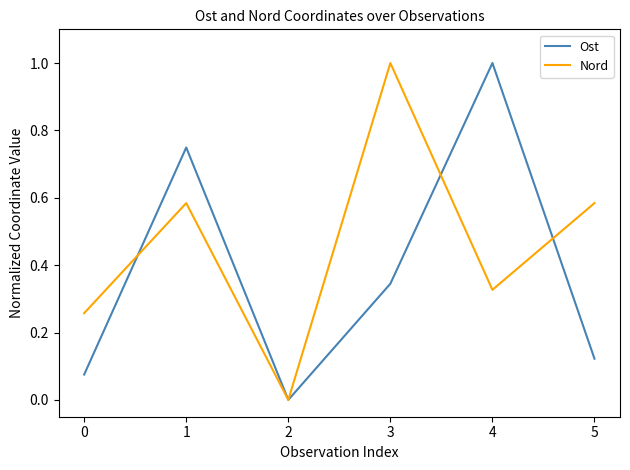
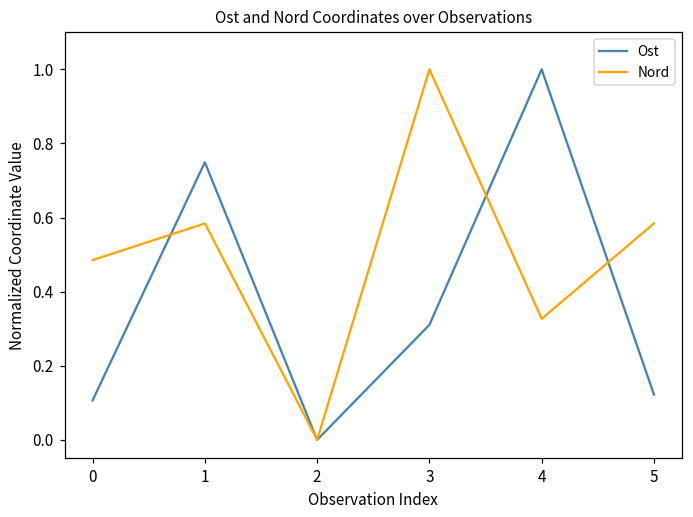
Ost, 0: 0.08 -> 0.11
Nord, 0: 0.26 -> 0.49
Ost, 3: 0.34 -> 0.31
